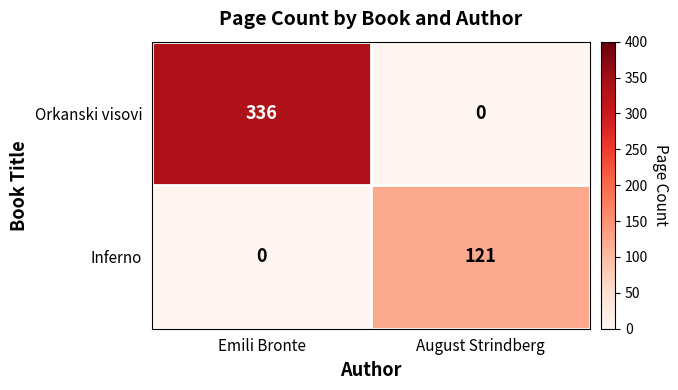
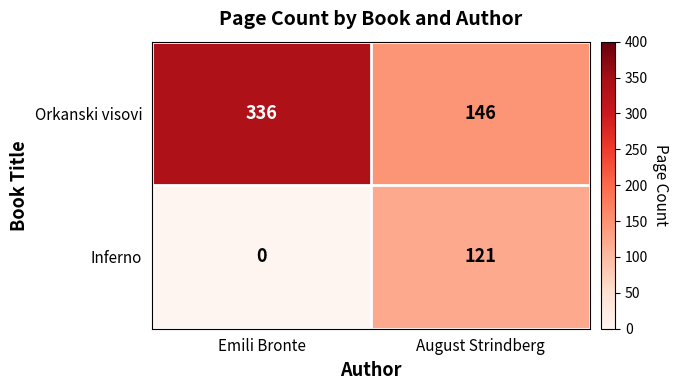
Orkanski visovi, August Strindberg: 0 -> 146
